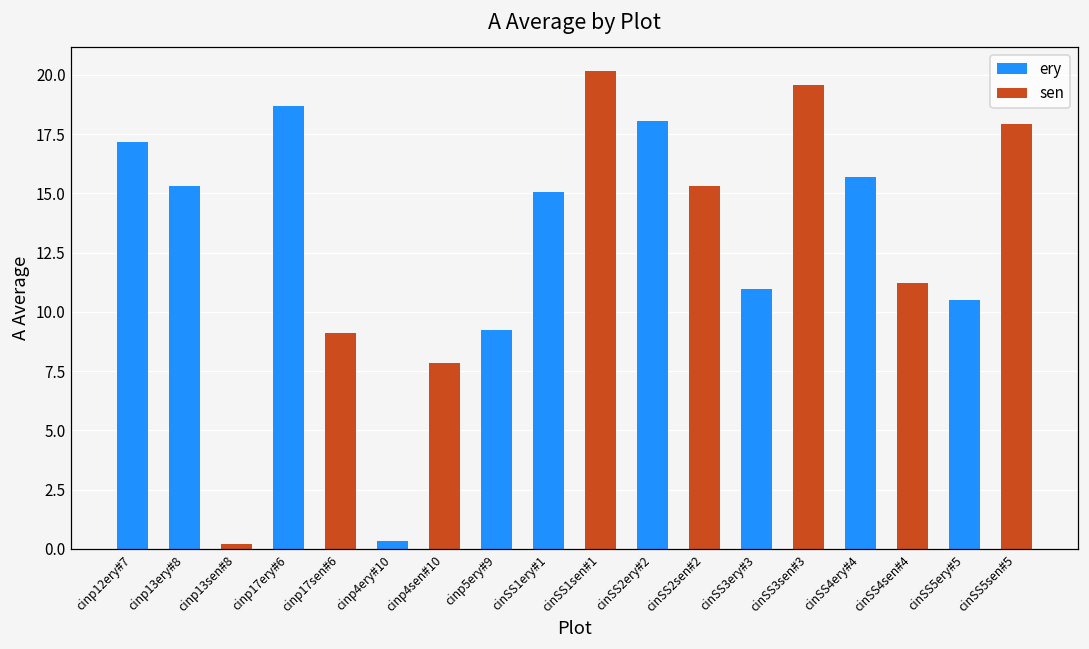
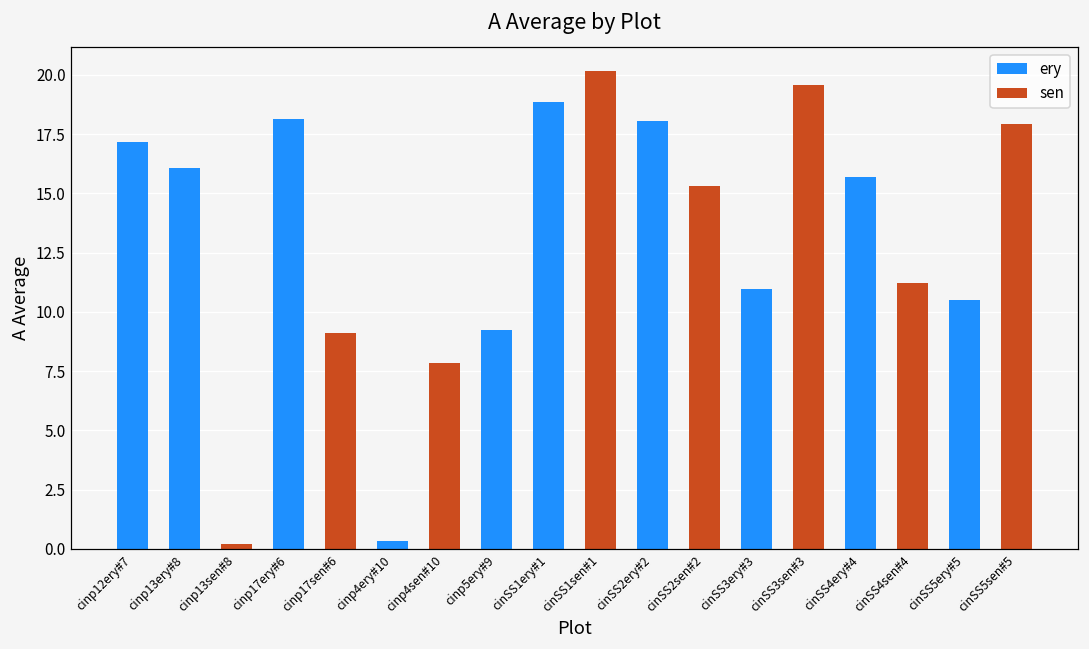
cinp13ery#8: 15.3 -> 16.0
cinp17ery#6: 18.7 -> 18.2
cinSS1ery#1: 15.0 -> 18.9
